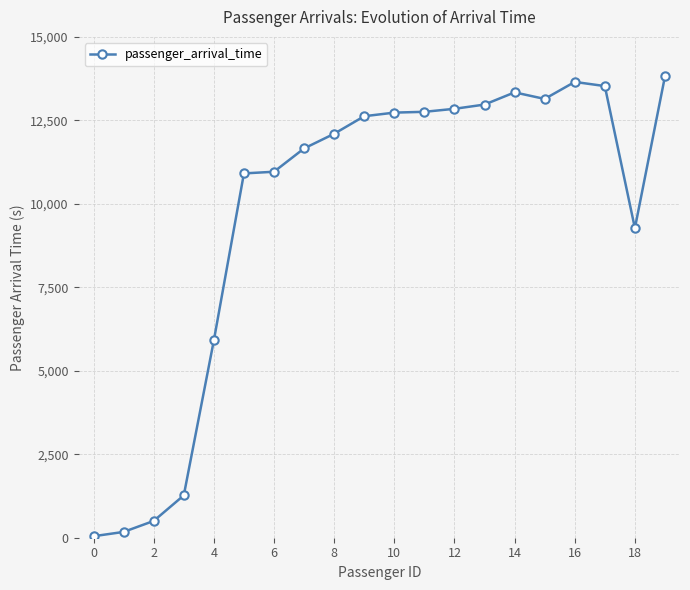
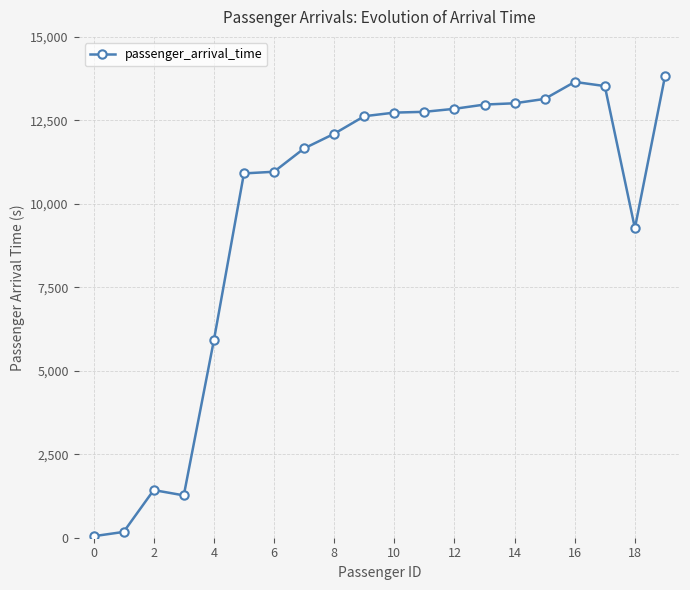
2: 500 -> 1,400
14: 13,300 -> 13,000
